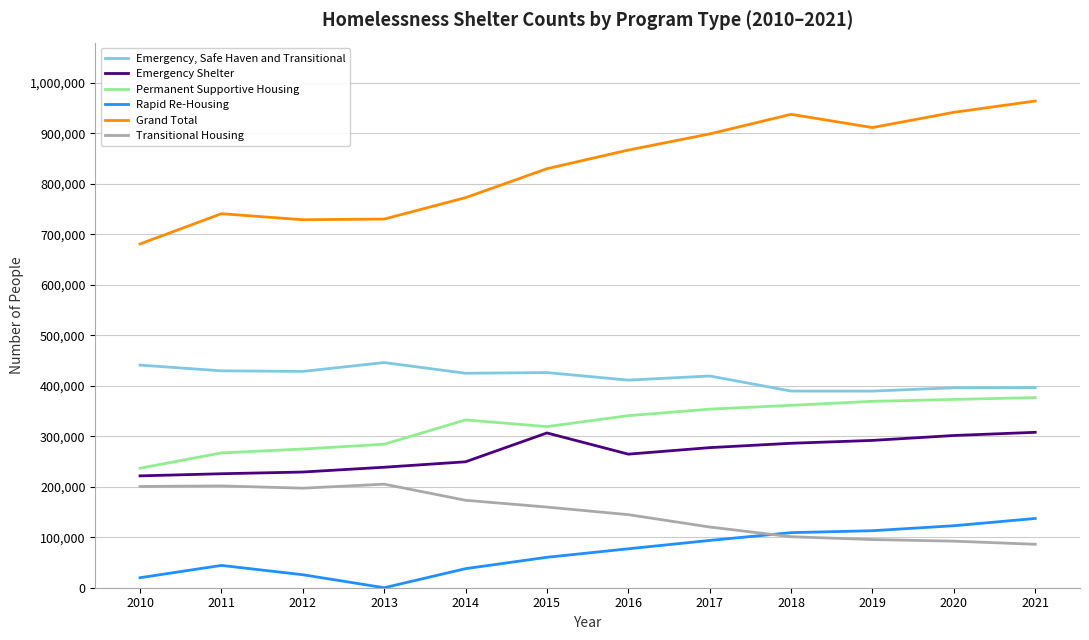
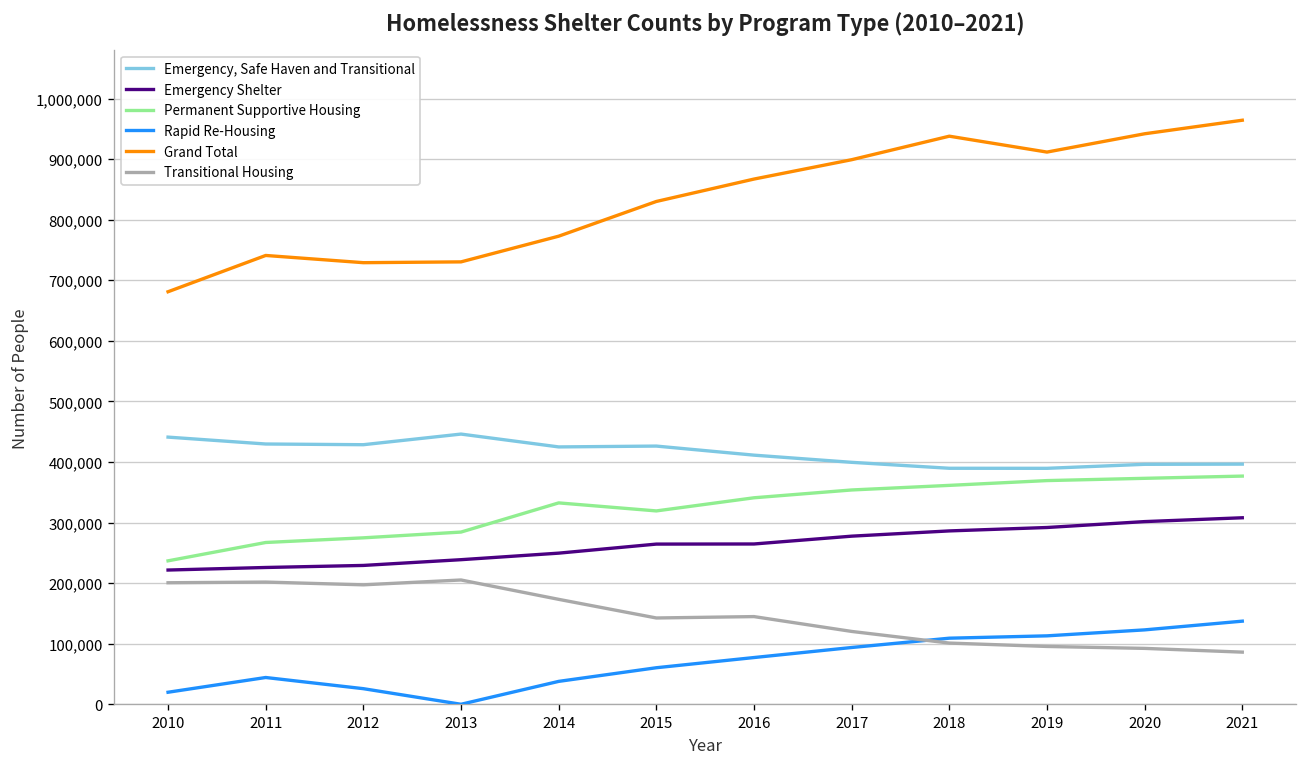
Emergency Shelter, 2015: 310,000 -> 260,000
Transitional Housing, 2015: 160,000 -> 140,000
Emergency, Safe Haven and Transitional, 2017: 420,000 -> 400,000
